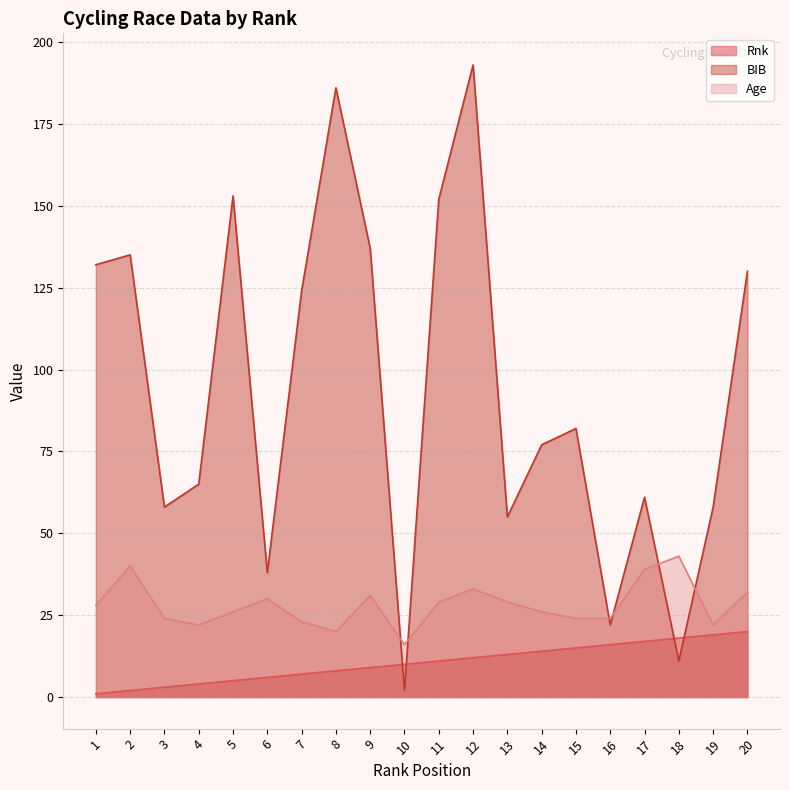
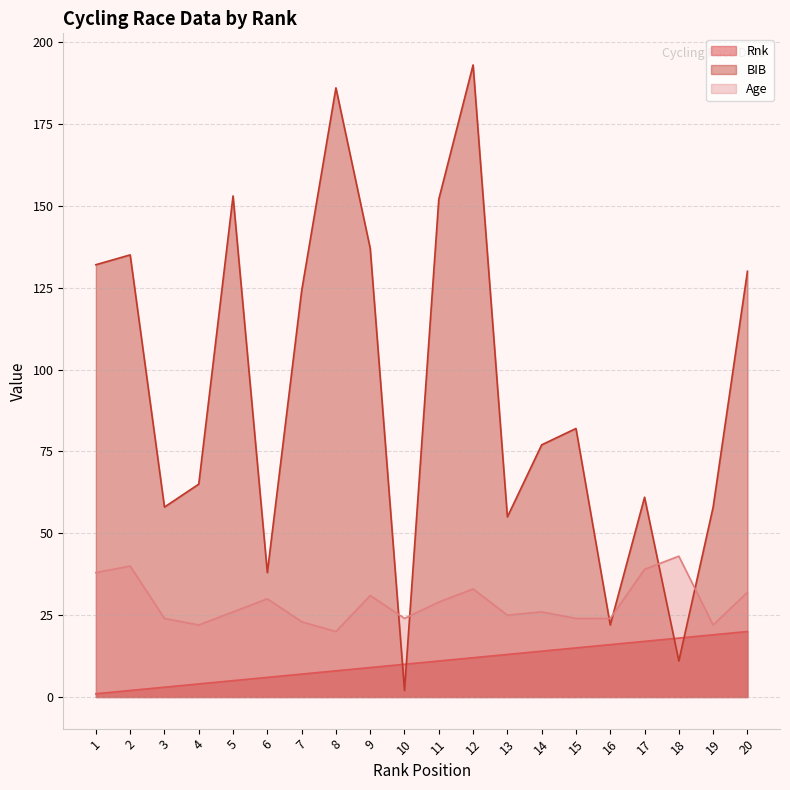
Age, 1: 28 -> 38
Age, 10: 16 -> 24
Age, 13: 29 -> 25
